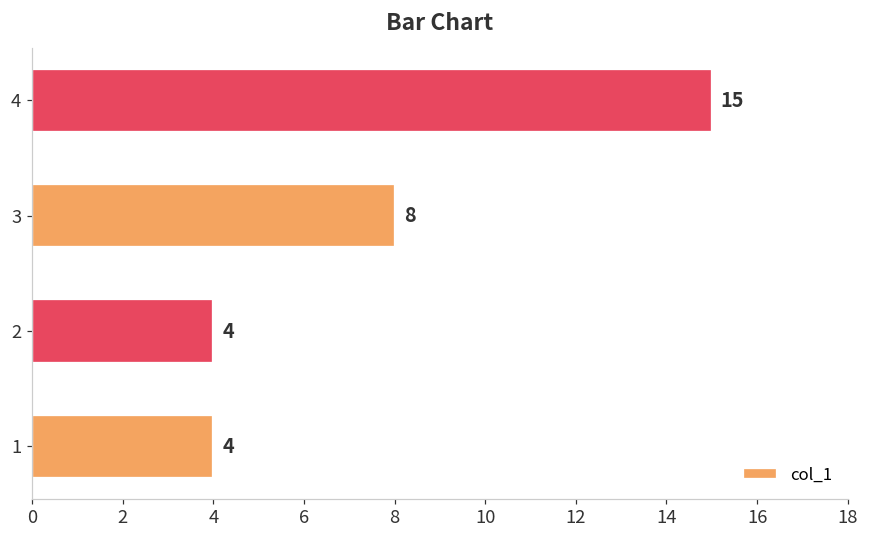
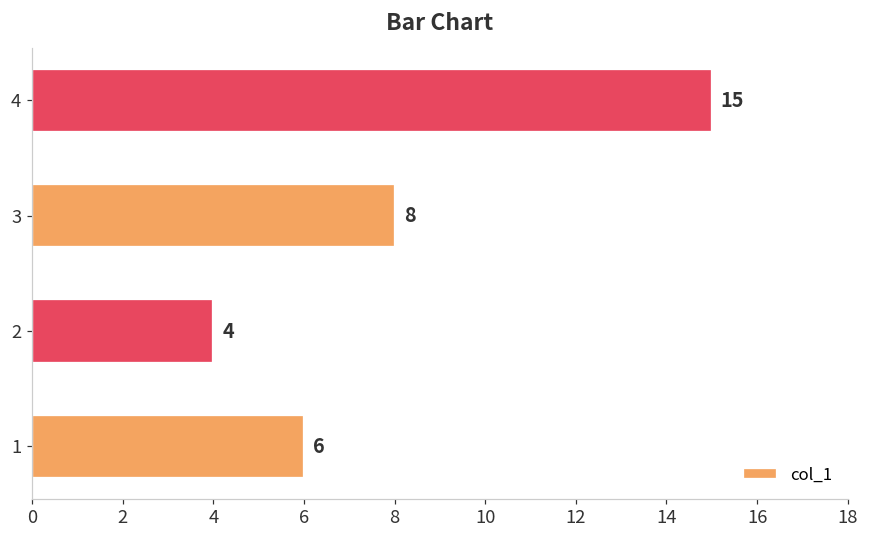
1: 4 -> 6
